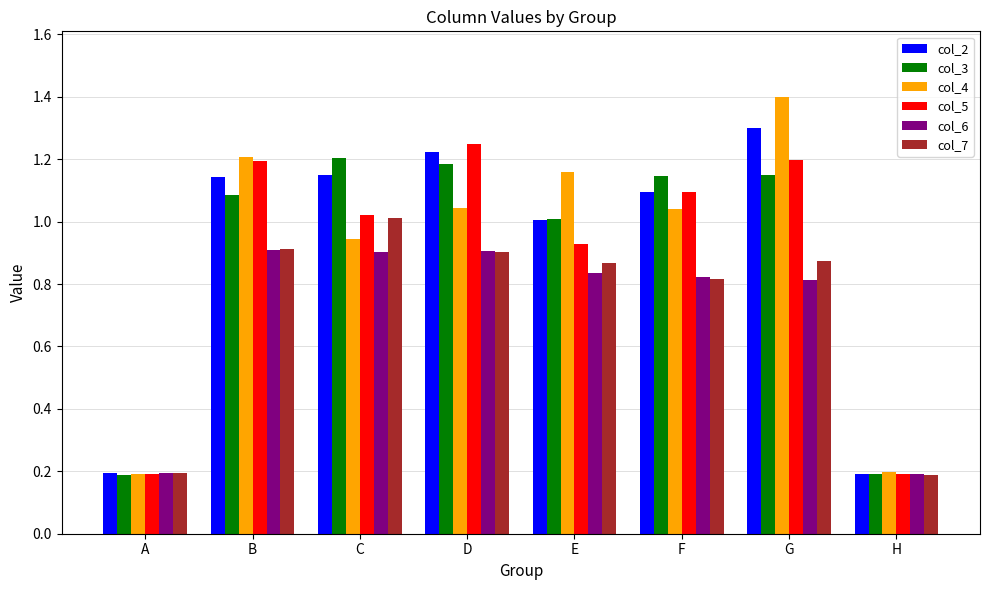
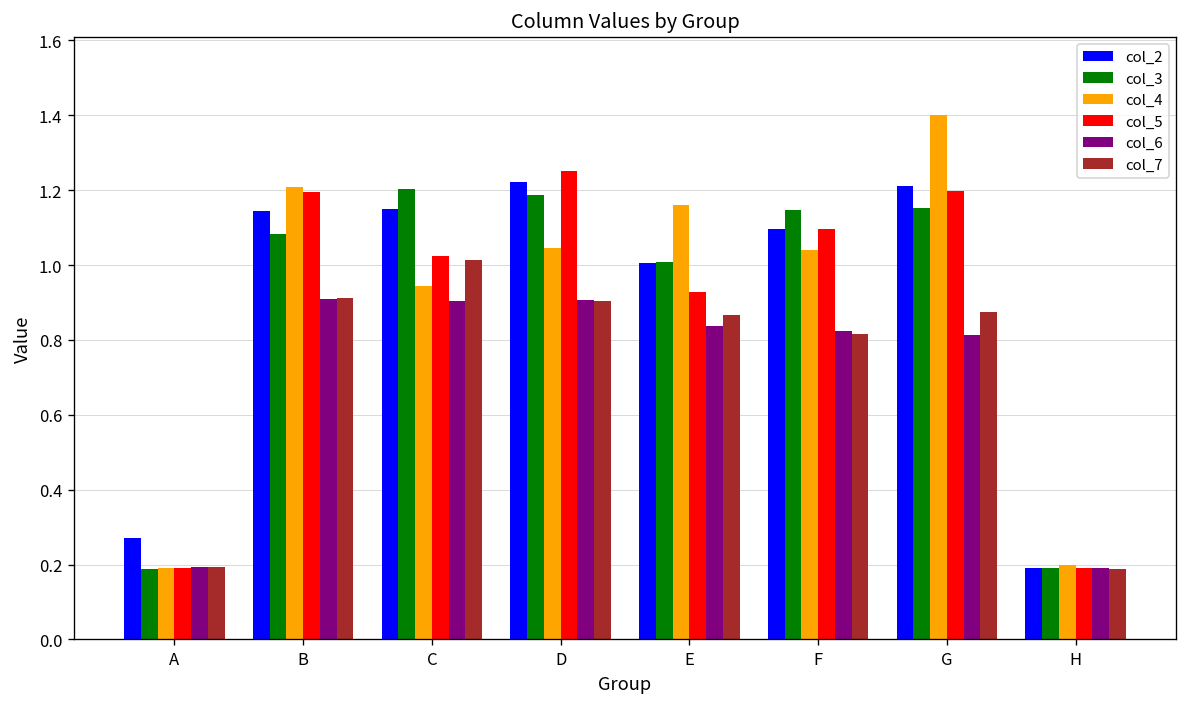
col_2, A: 0.20 -> 0.27
col_2, G: 1.30 -> 1.21
